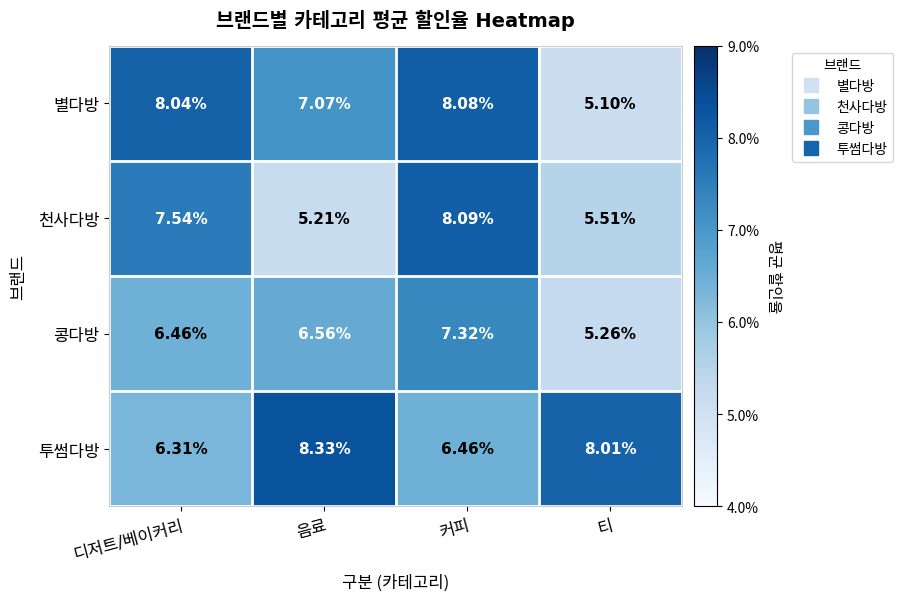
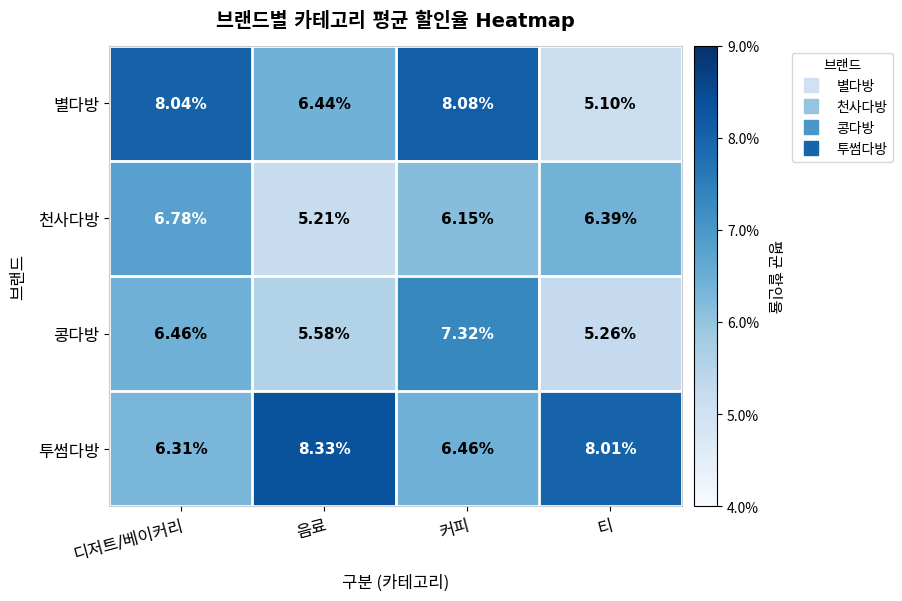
별다방, 음료: 7.07% -> 6.44%
천사다방, 디저트/베이커리: 7.54% -> 6.78%
천사다방, 커피: 8.09% -> 6.15%
천사다방, 티: 5.51% -> 6.39%
콩다방, 음료: 6.56% -> 5.58%
